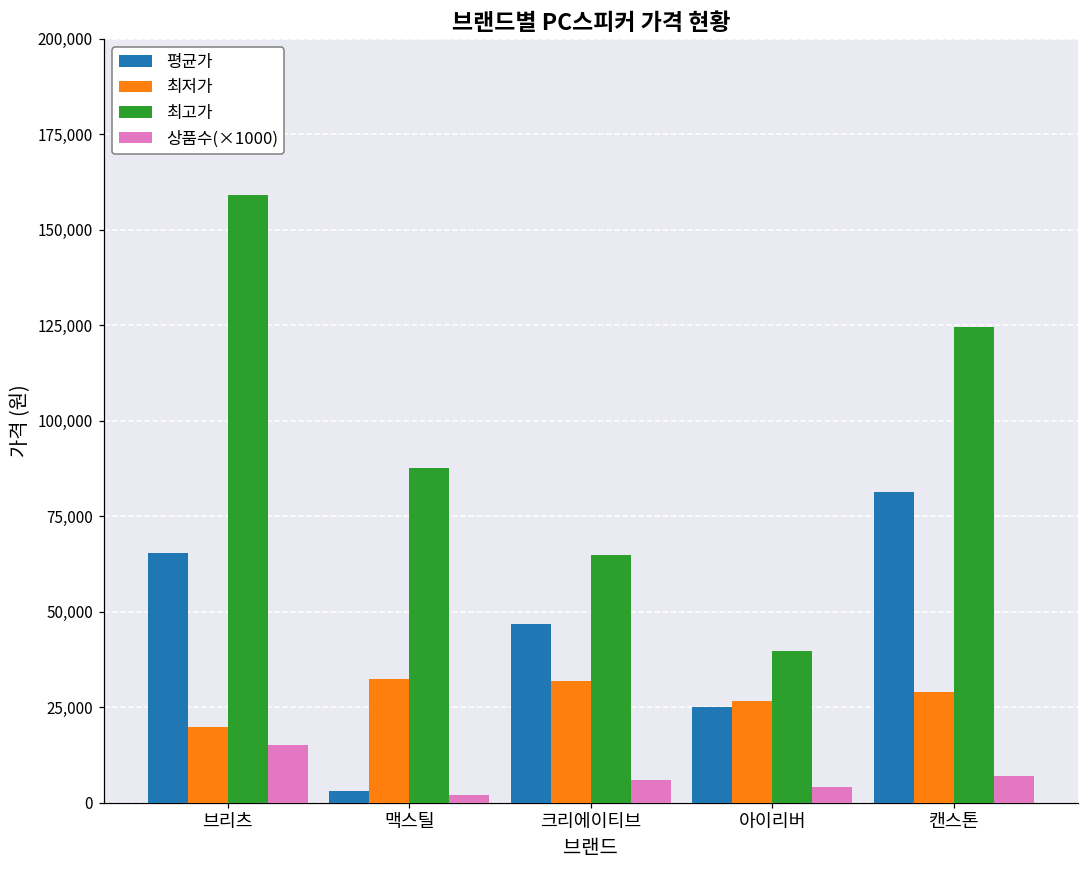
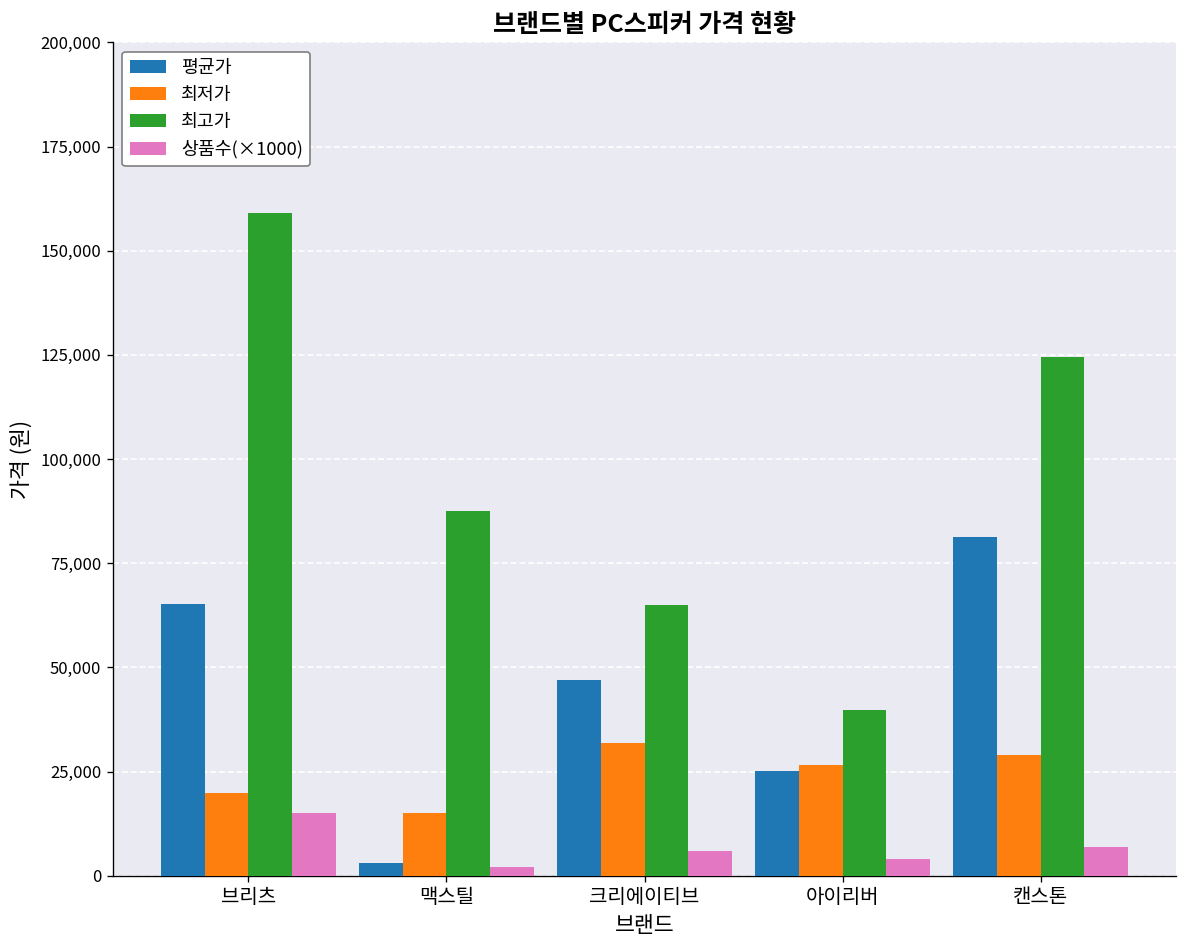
최저가, 맥스틸: 32,000 -> 15,000
